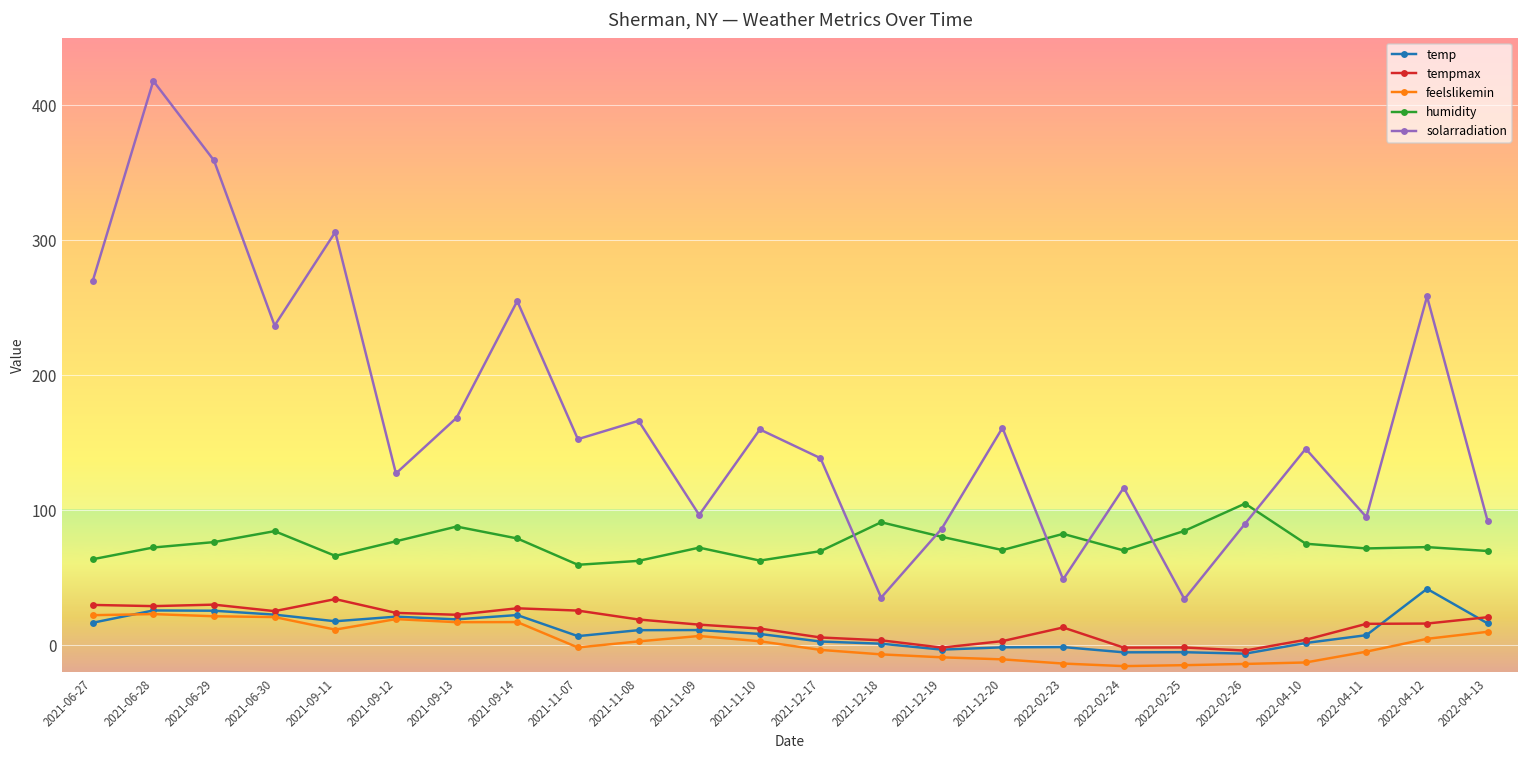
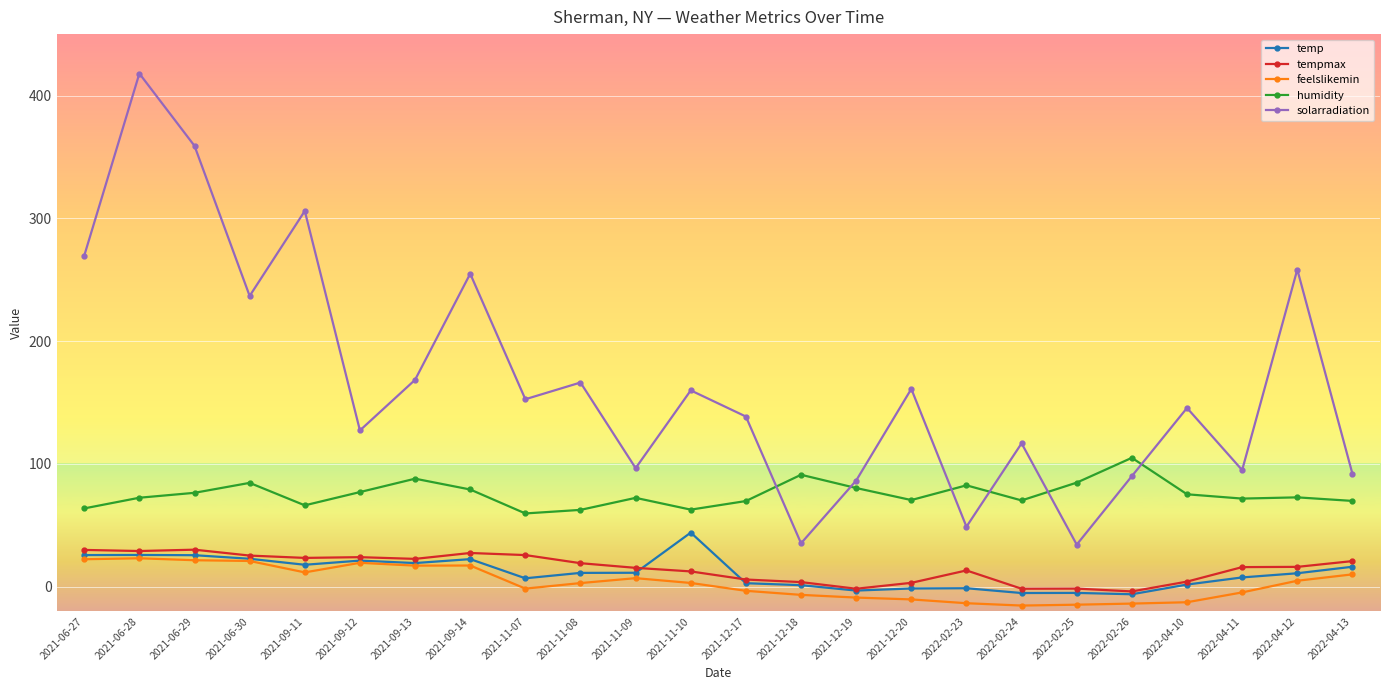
temp, 2021-06-27: 17 -> 26
tempmax, 2021-09-11: 34 -> 24
temp, 2021-11-10: 9 -> 44
temp, 2022-04-12: 42 -> 11
